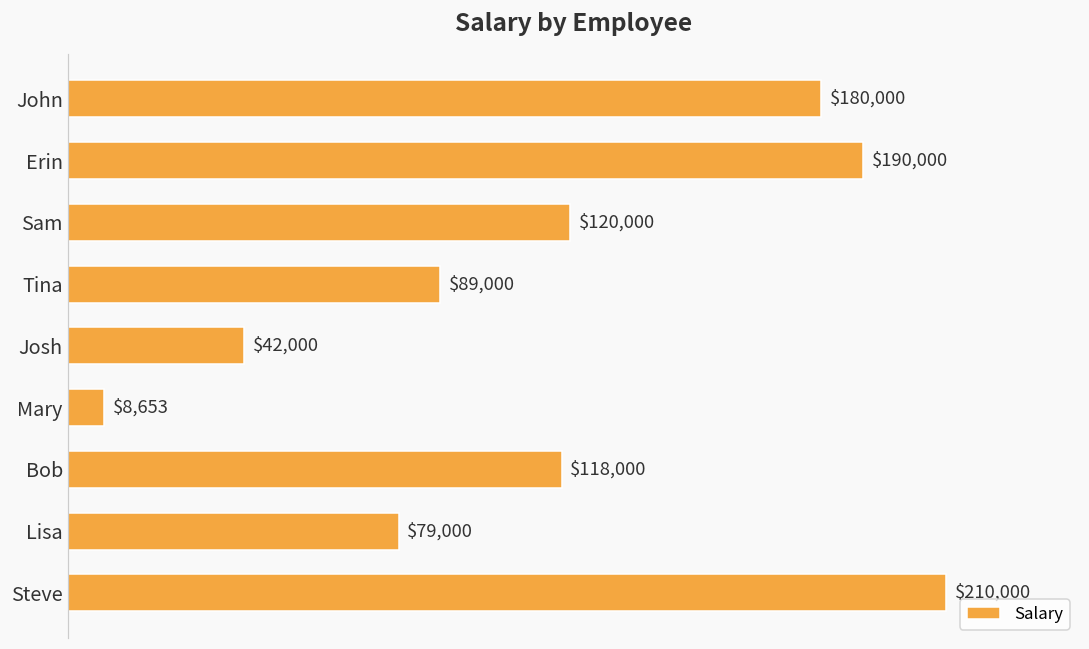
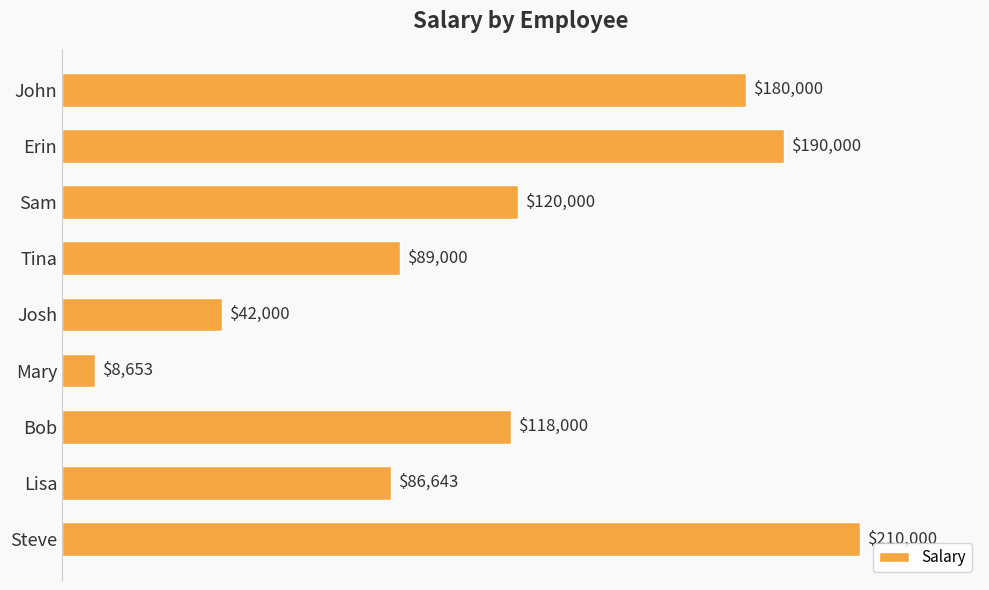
Lisa: $79,000 -> $86,643
